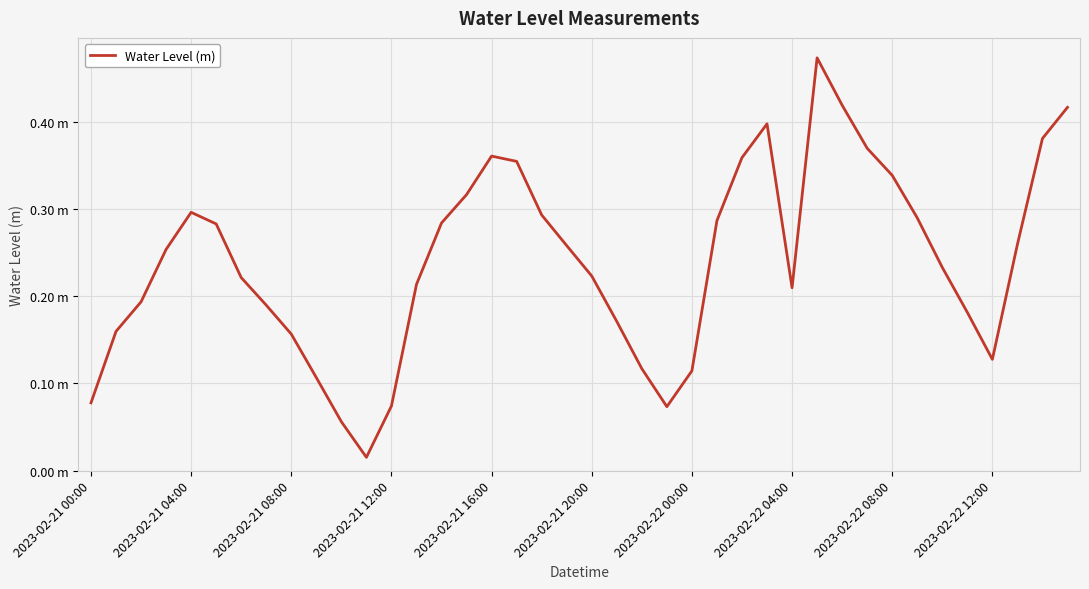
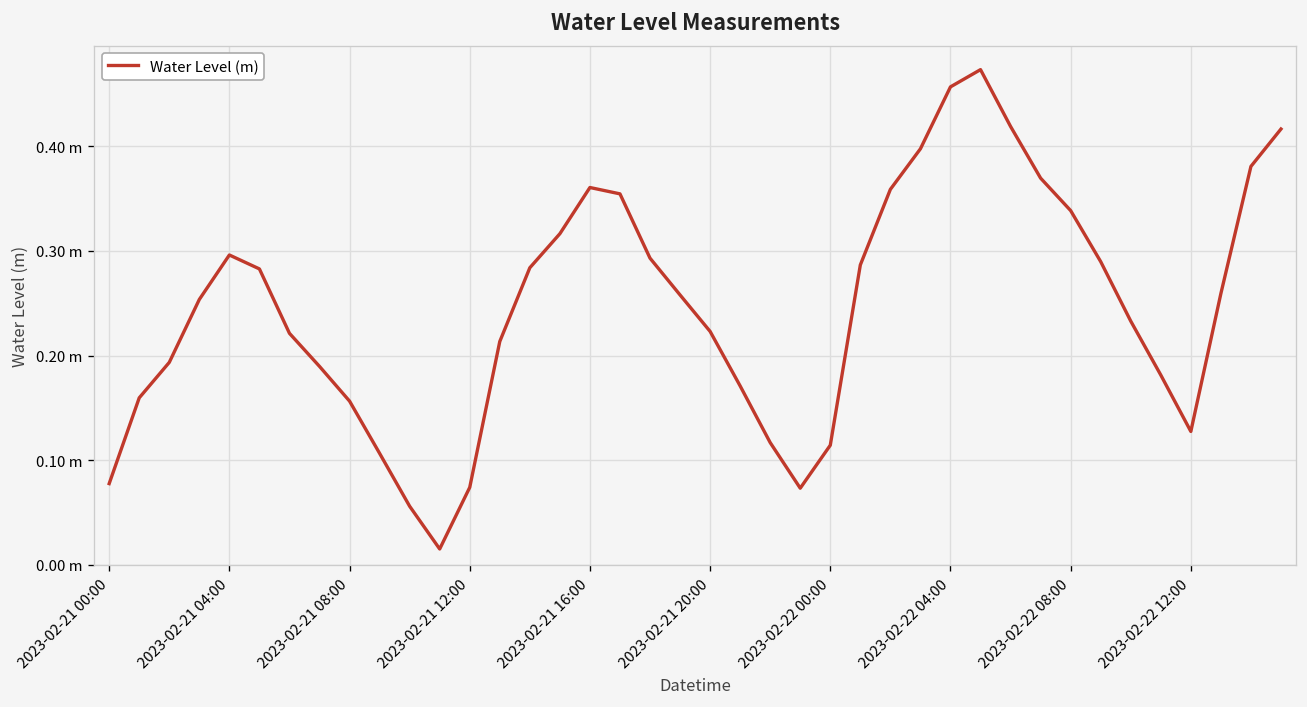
2023-02-22 04:00: 0.21 m -> 0.46 m
